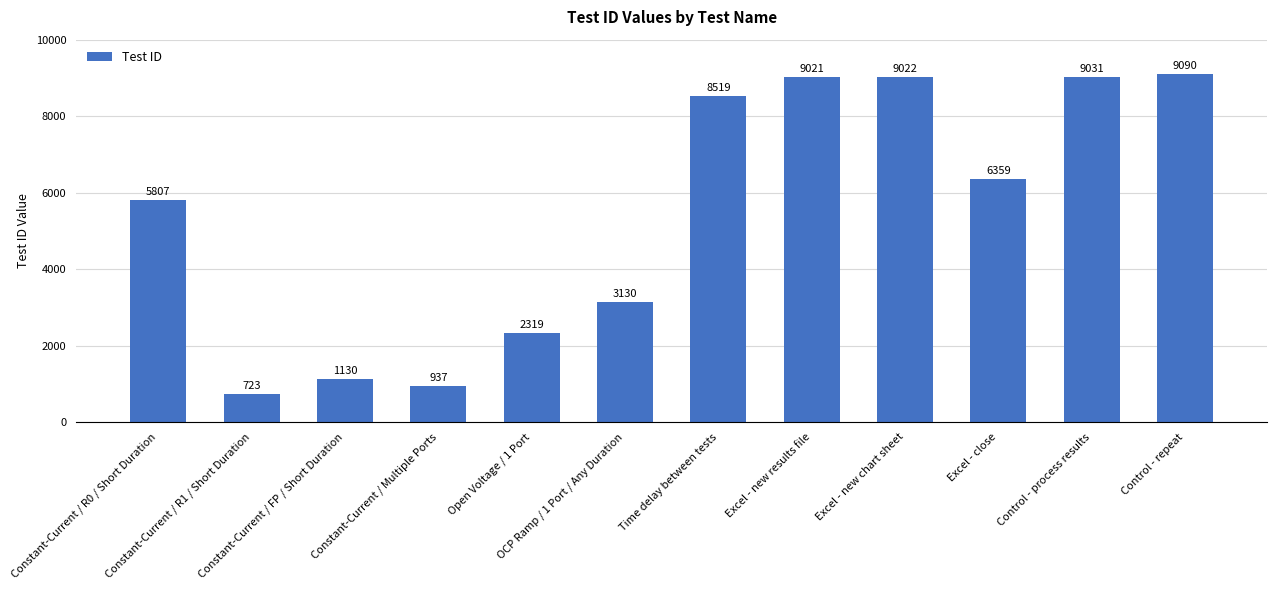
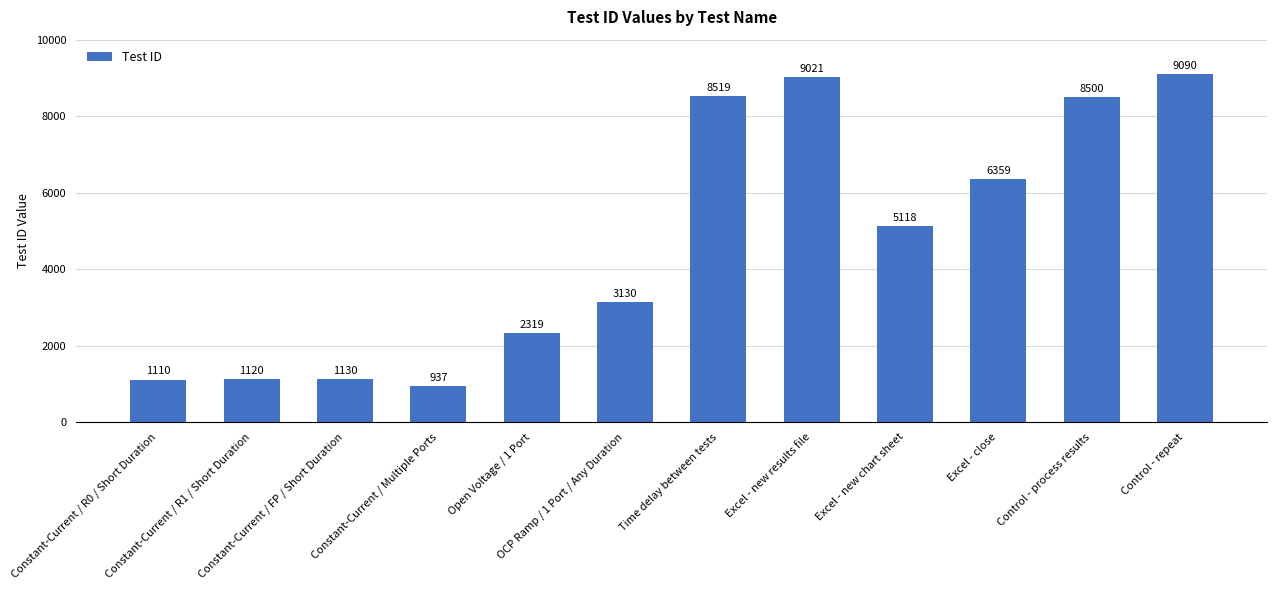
Constant-Current / R0 / Short Duration: 5807 -> 1110
Constant-Current / R1 / Short Duration: 723 -> 1120
Excel - new chart sheet: 9022 -> 5118
Control - process results: 9031 -> 8500
